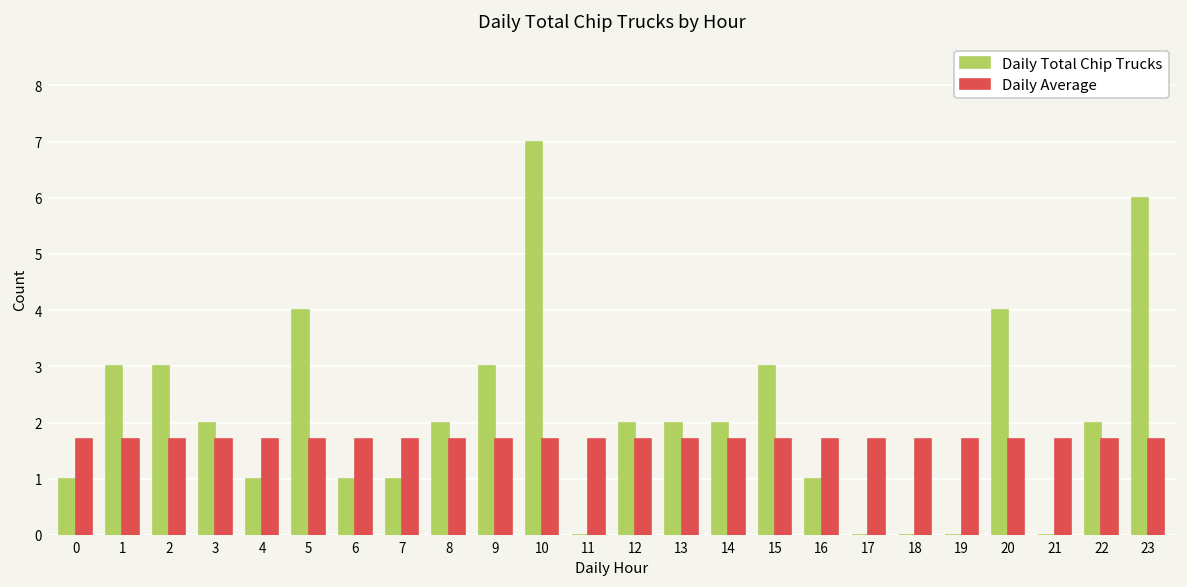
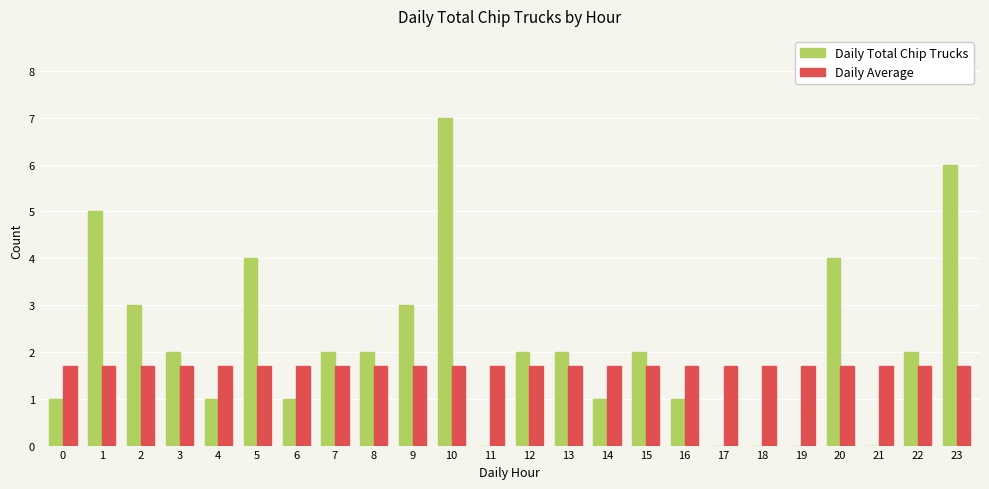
Daily Total Chip Trucks, 1: 3 -> 5
Daily Total Chip Trucks, 7: 1 -> 2
Daily Total Chip Trucks, 14: 2 -> 1
Daily Total Chip Trucks, 15: 3 -> 2
